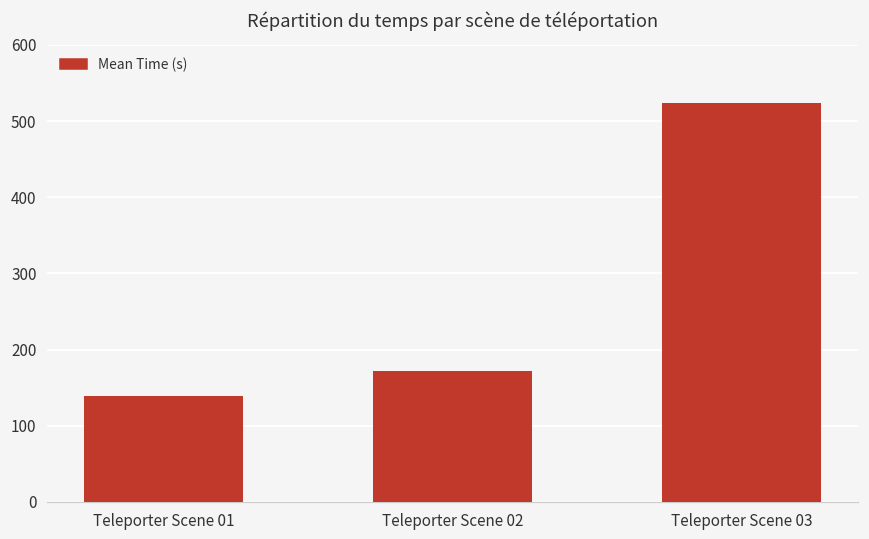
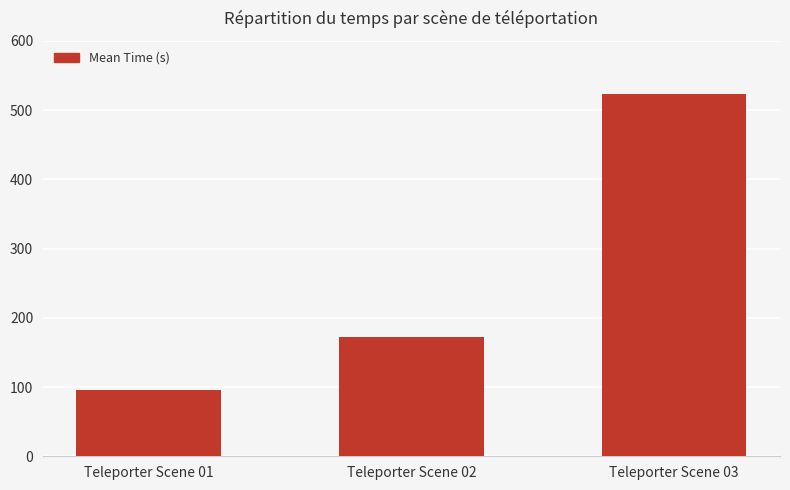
Teleporter Scene 01: 140 -> 100
